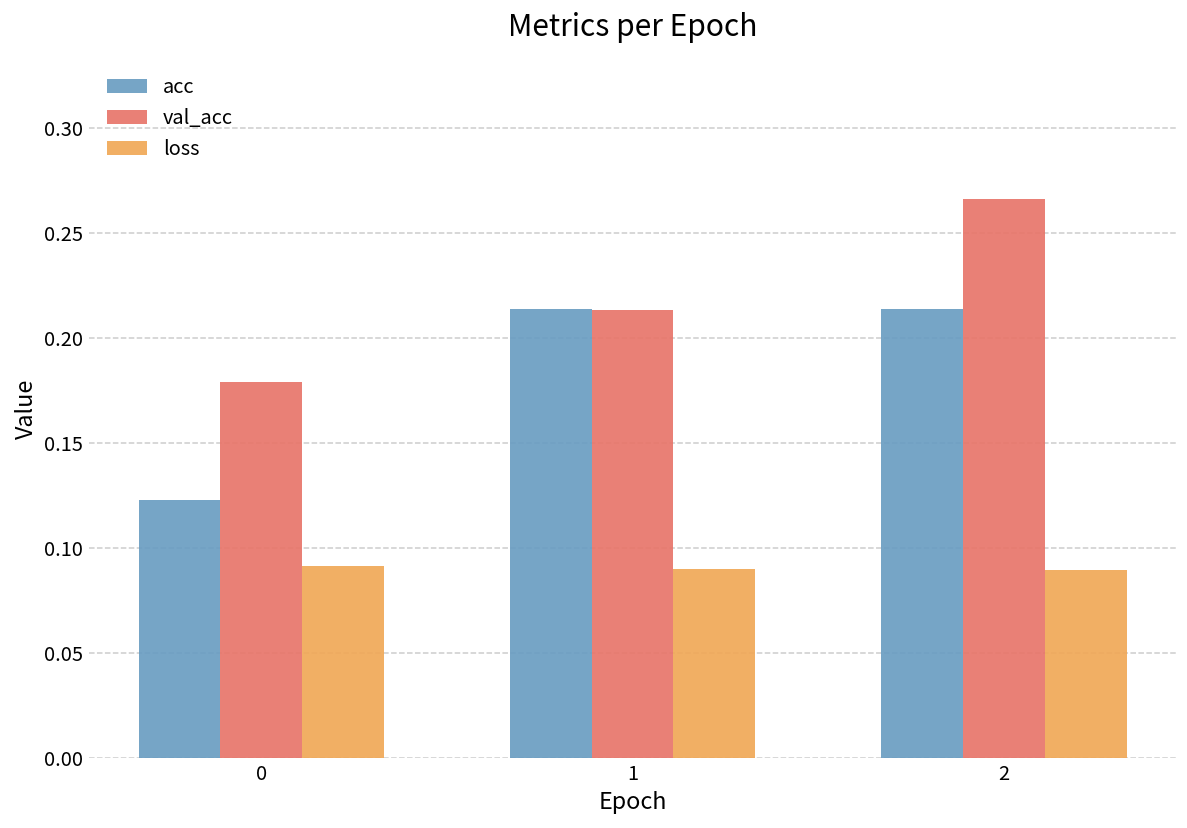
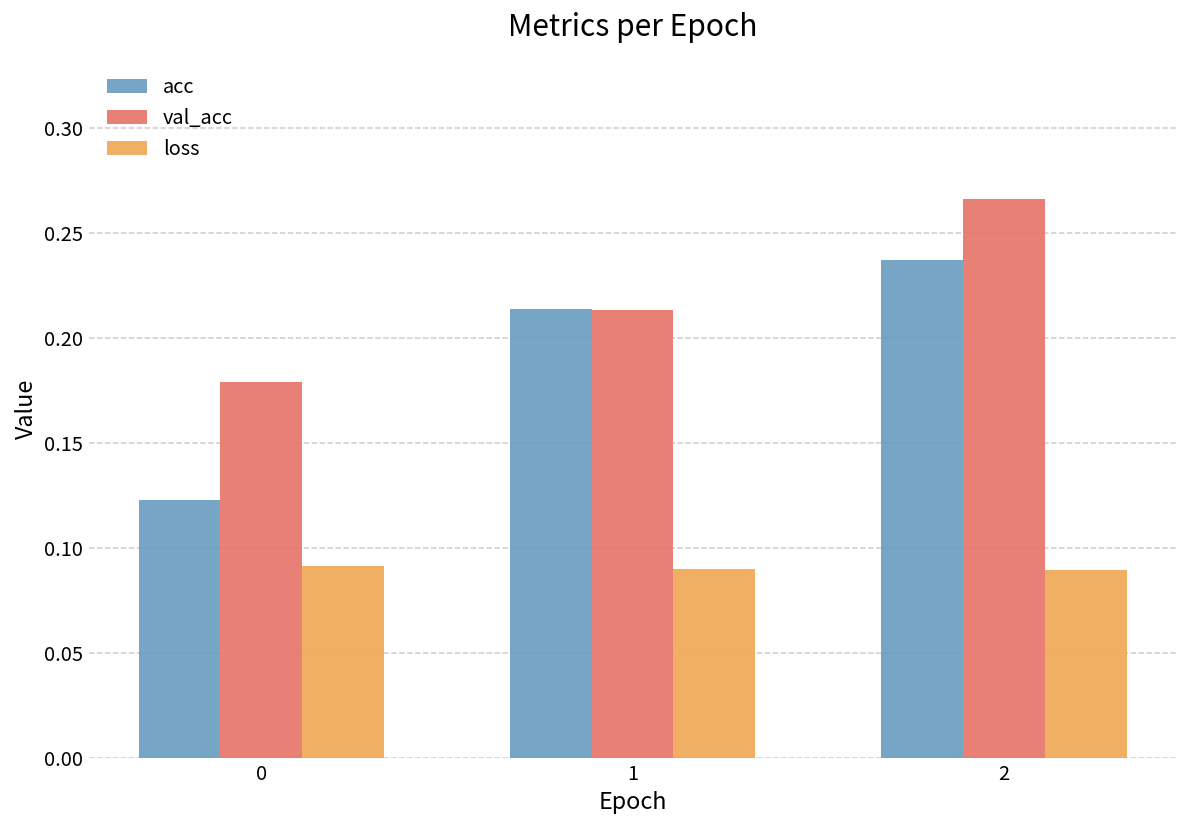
acc, 2: 0.214 -> 0.237
